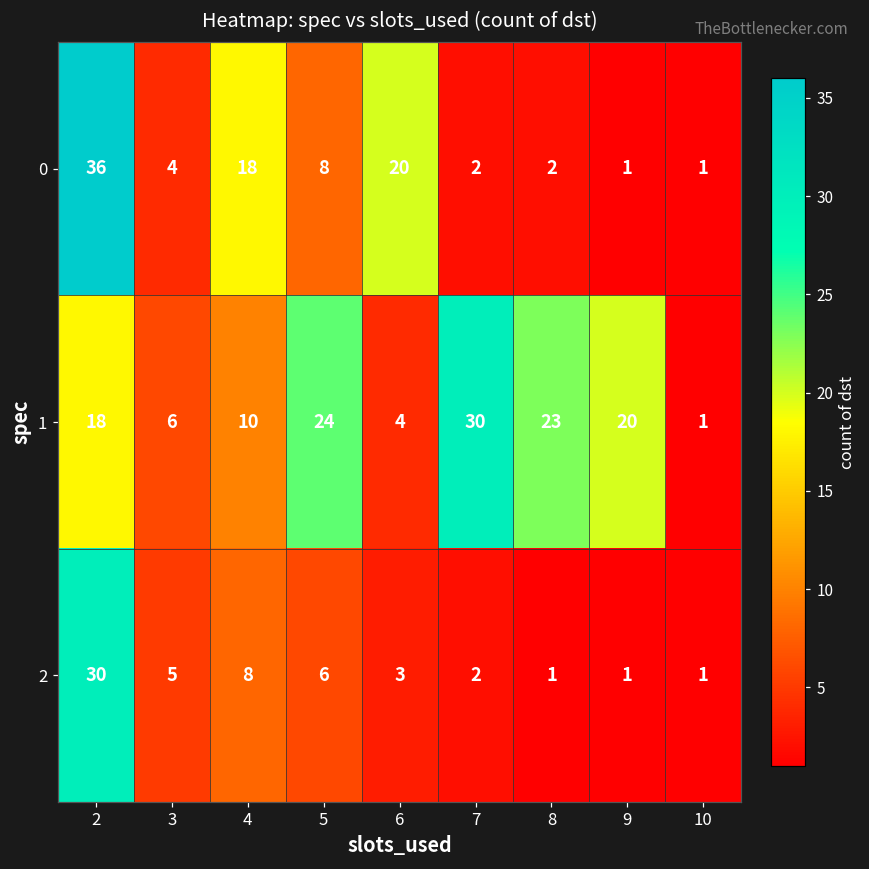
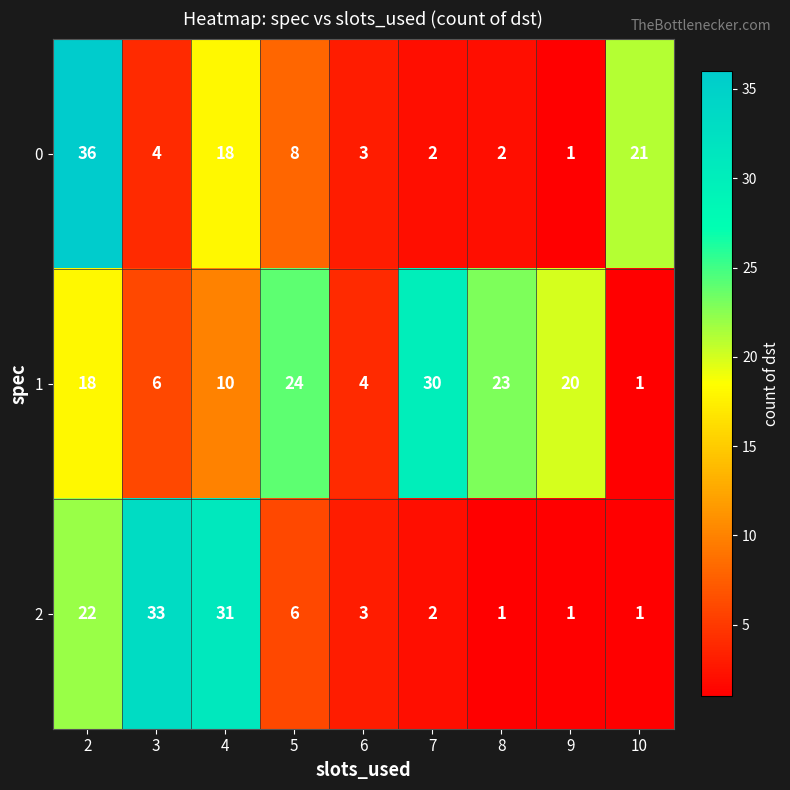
0, 6: 20 -> 3
0, 10: 1 -> 21
2, 2: 30 -> 22
2, 3: 5 -> 33
2, 4: 8 -> 31
